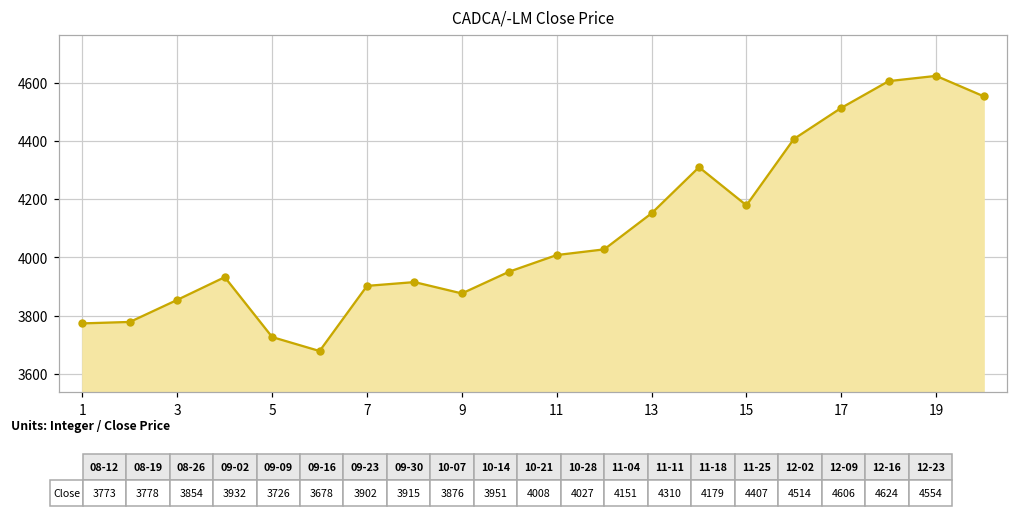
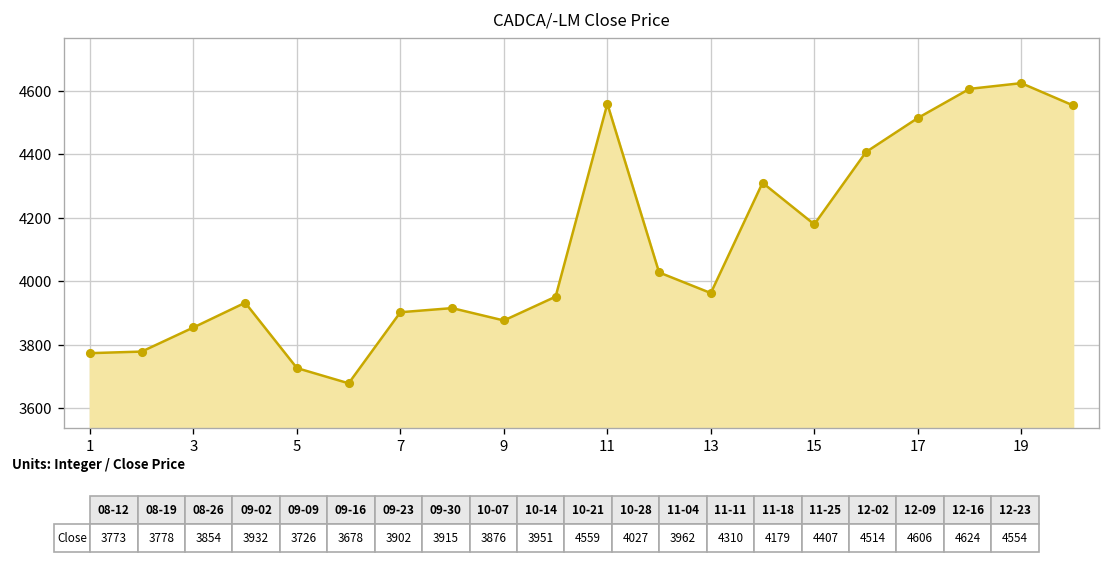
11: 4008 -> 4559
13: 4151 -> 3962
